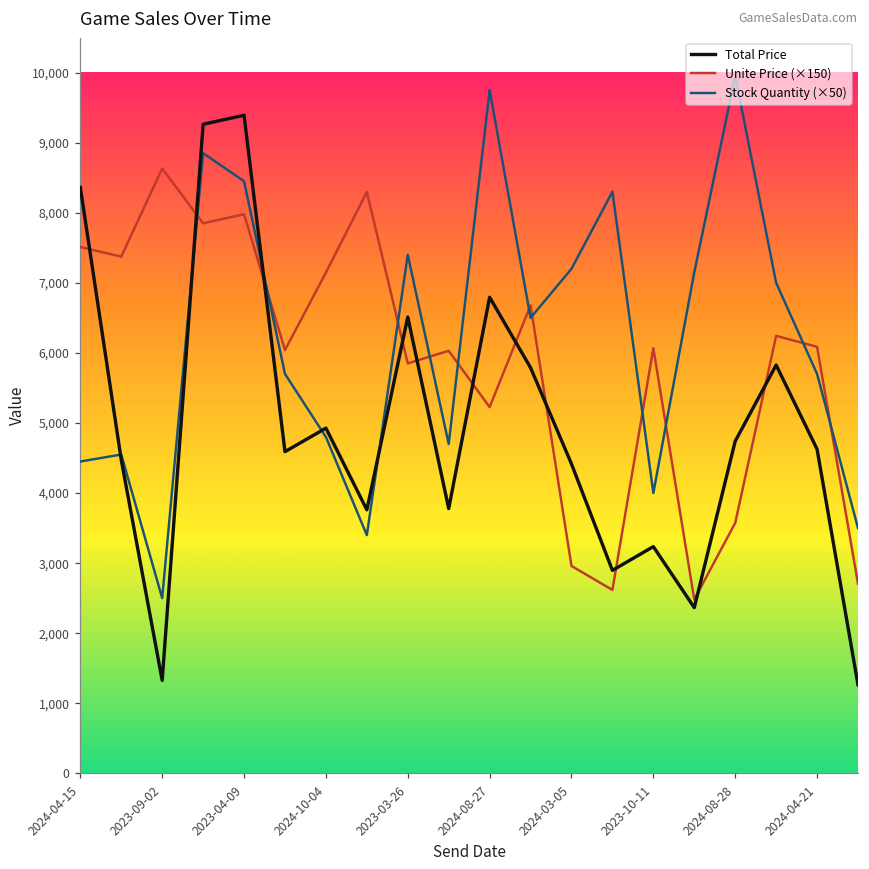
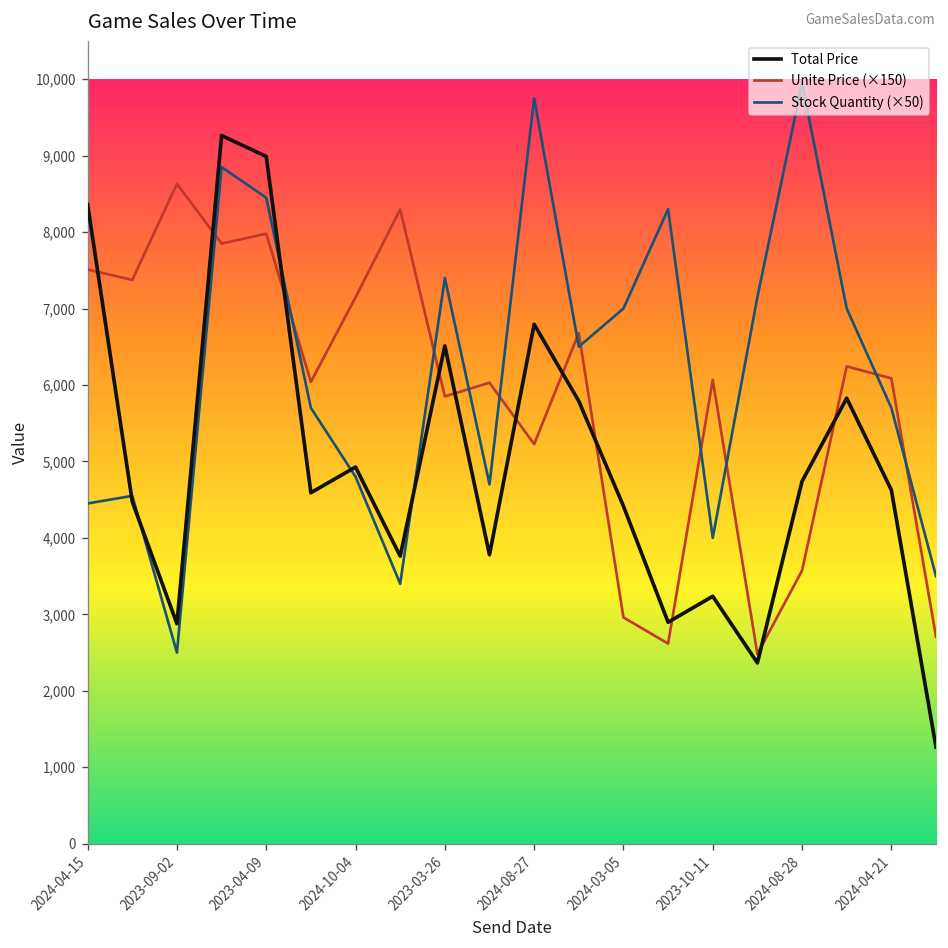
Total Price, 2023-09-02: 1,300 -> 2,900
Total Price, 2023-04-09: 9,400 -> 9,000
Stock Quantity (×50), 2024-03-05: 7,200 -> 7,000
